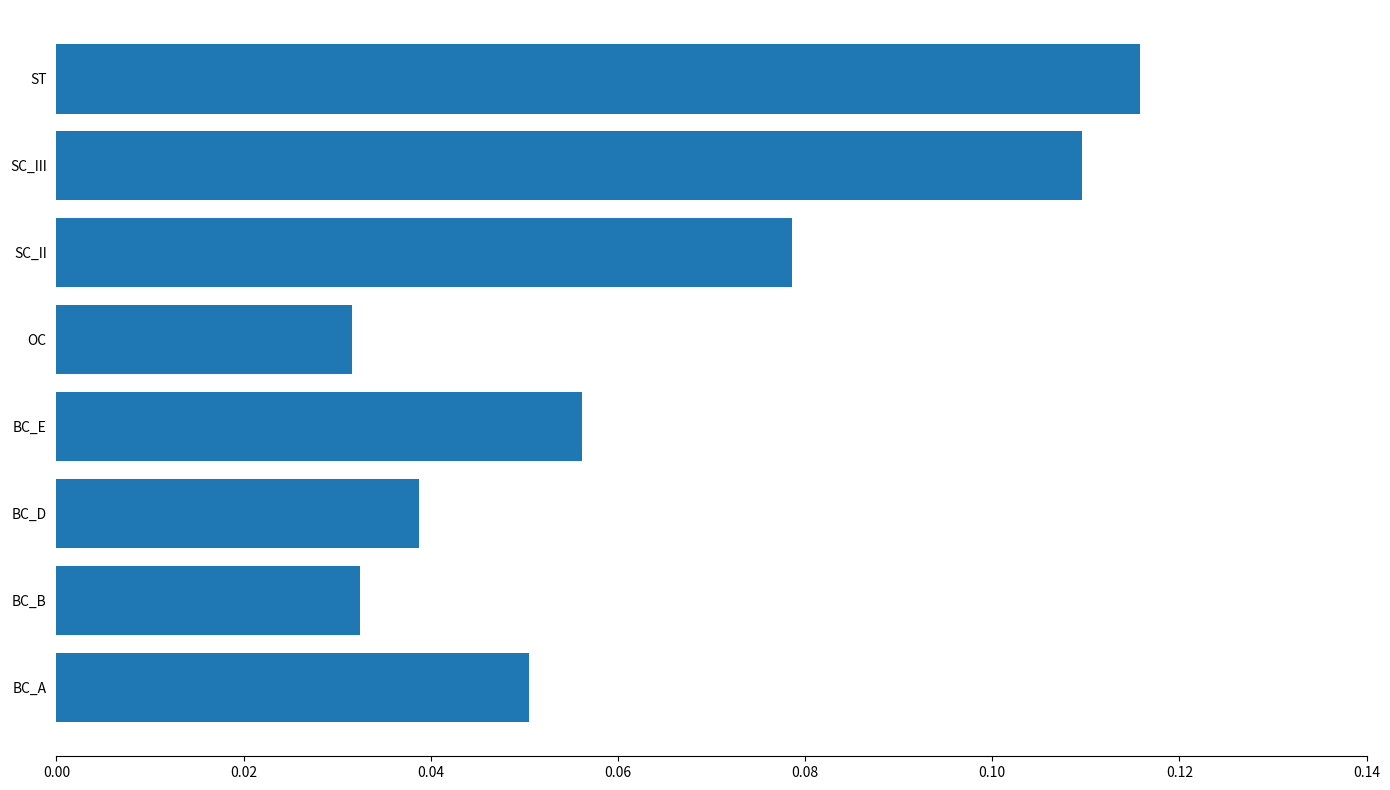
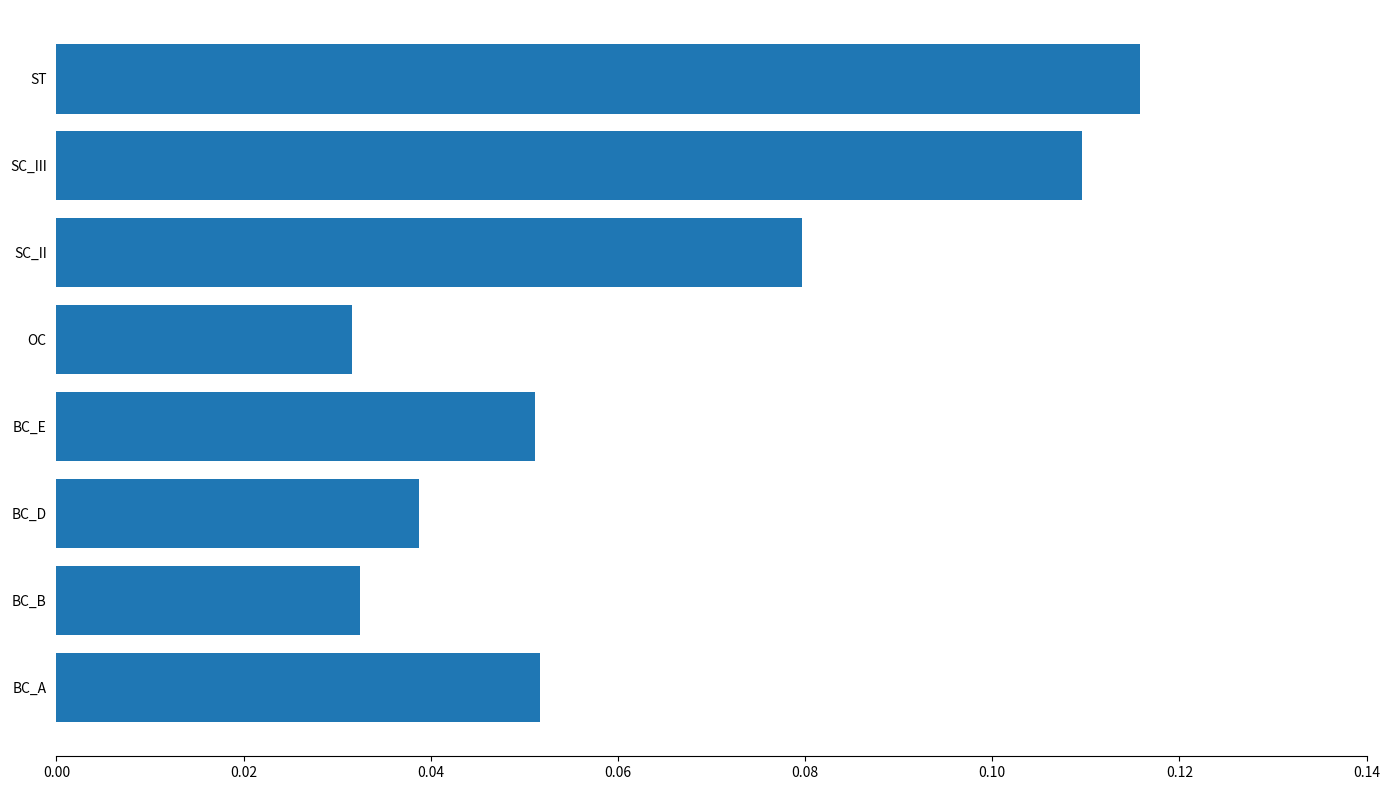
SC_II: 0.079 -> 0.080
BC_E: 0.056 -> 0.051
BC_A: 0.050 -> 0.052
